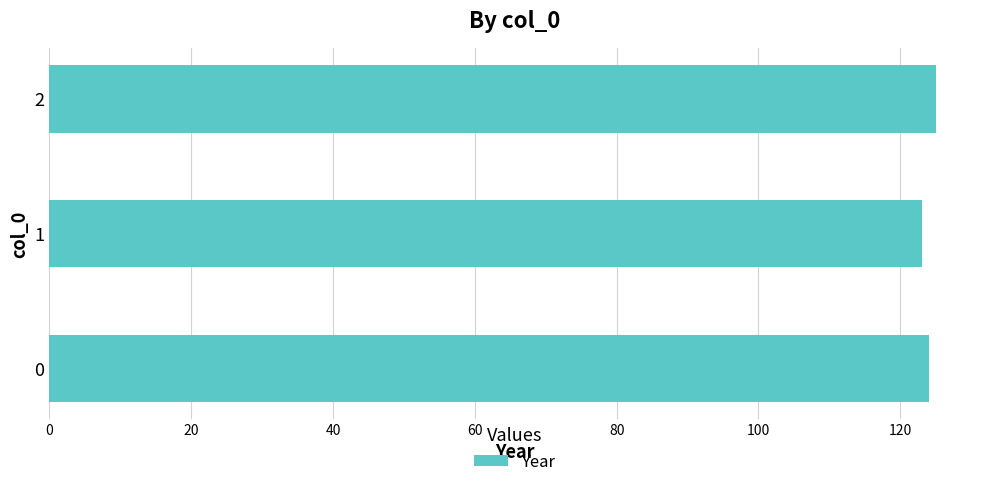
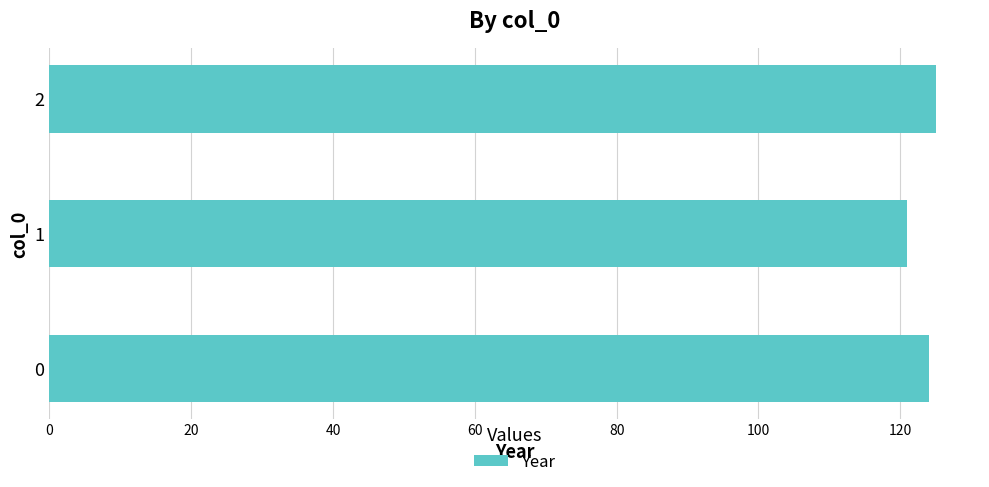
1: 123 -> 121
